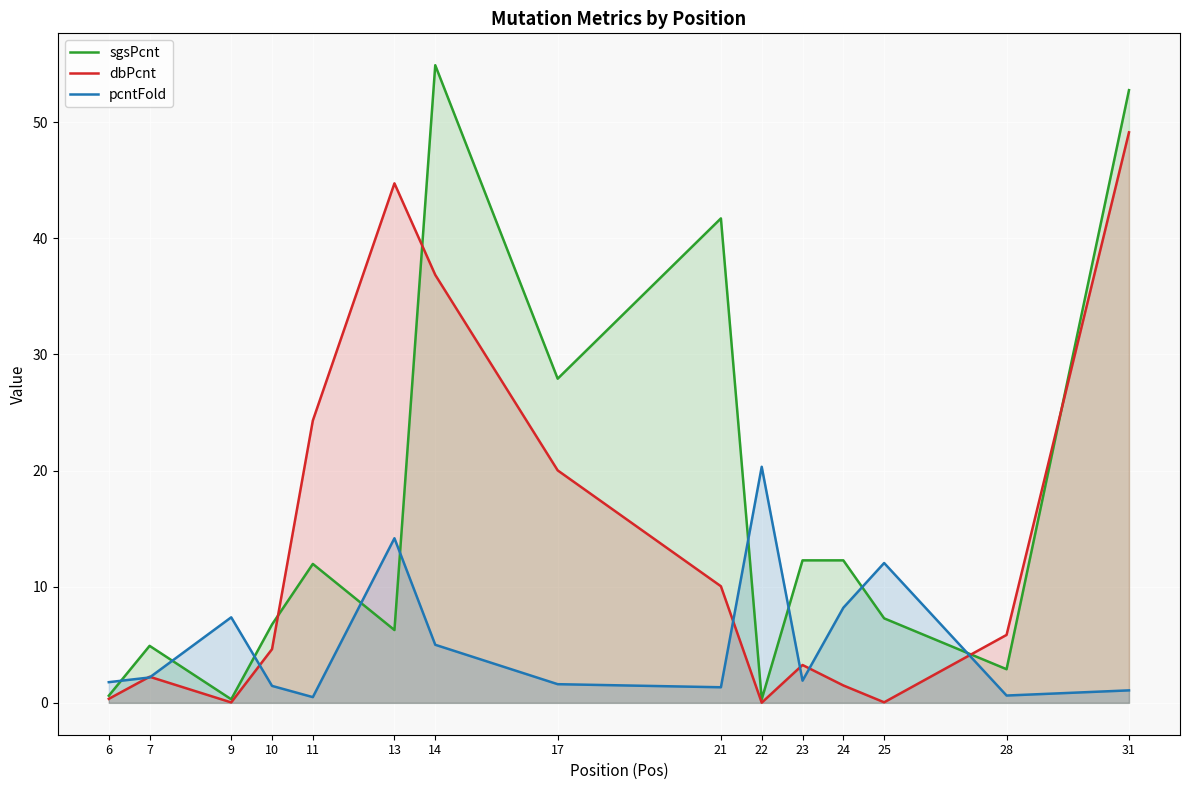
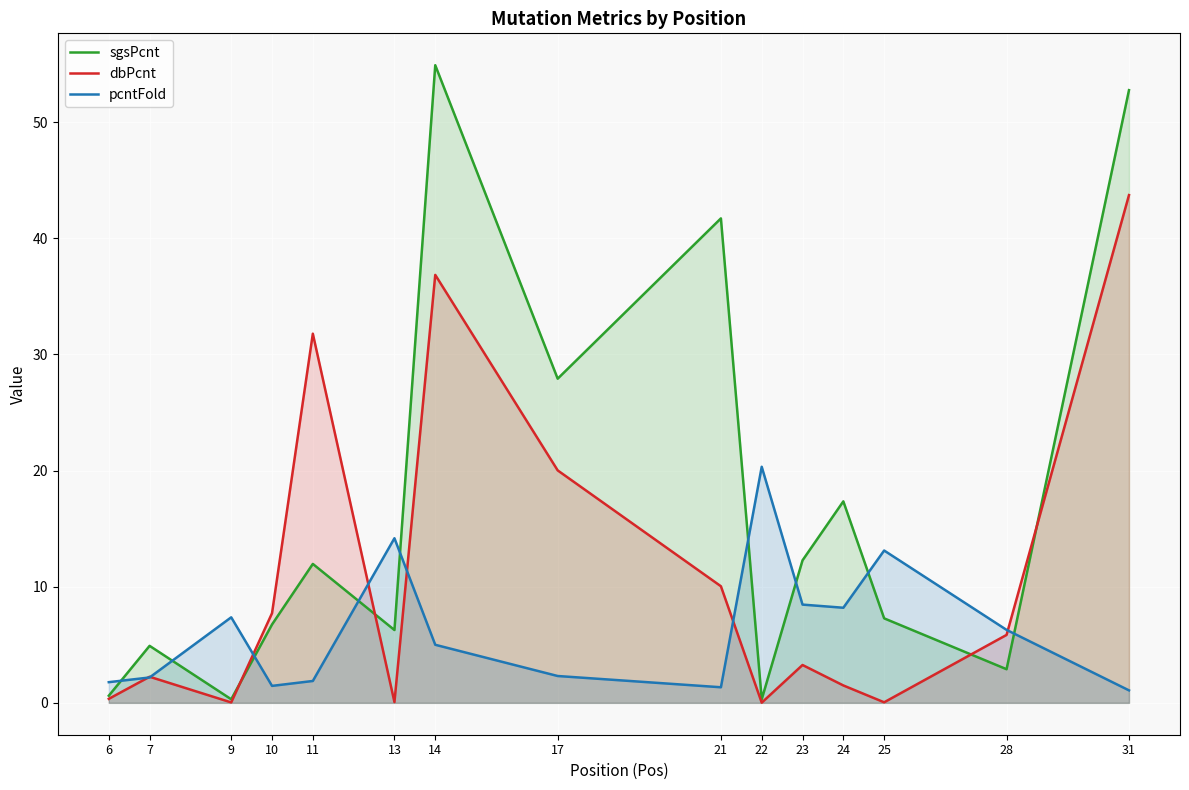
dbPcnt, 10: 4.6 -> 7.7
dbPcnt, 11: 24.3 -> 31.8
pcntFold, 11: 0.5 -> 1.9
dbPcnt, 13: 44.7 -> 0.1
pcntFold, 17: 1.6 -> 2.3
pcntFold, 23: 1.9 -> 8.5
sgsPcnt, 24: 12.3 -> 17.4
pcntFold, 25: 12.0 -> 13.1
pcntFold, 28: 0.6 -> 6.3
dbPcnt, 31: 49.1 -> 43.7
